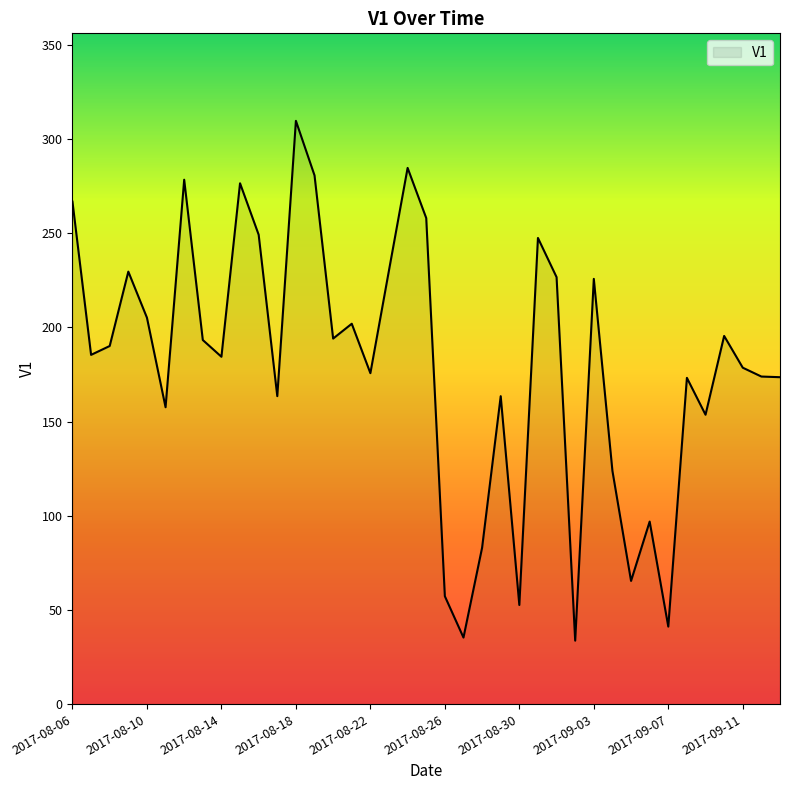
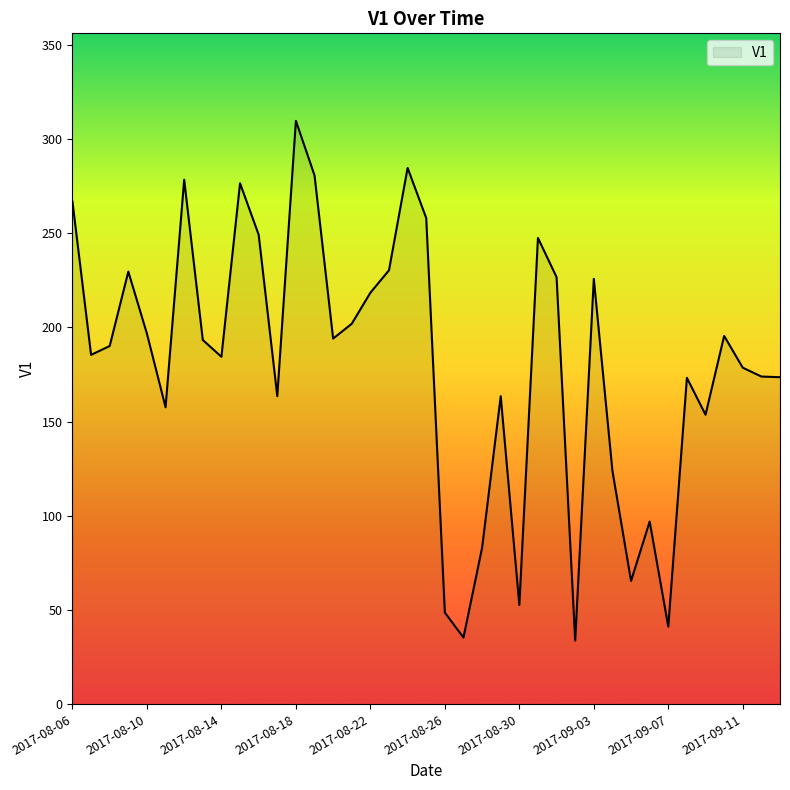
2017-08-10: 205 -> 197
2017-08-22: 176 -> 218
2017-08-26: 57 -> 49
